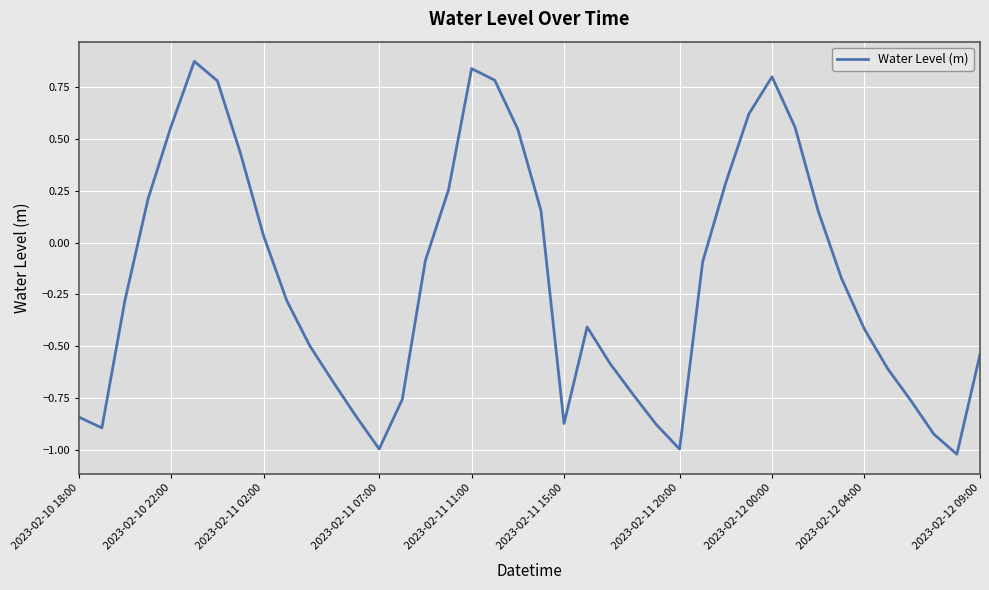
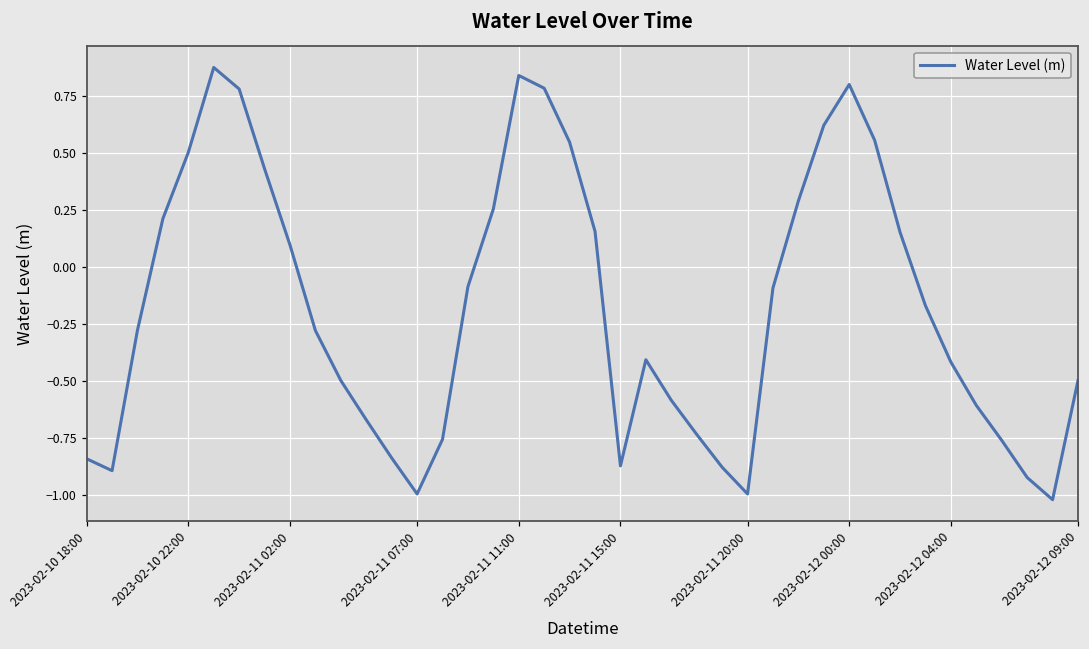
2023-02-10 22:00: 0.56 -> 0.50
2023-02-11 02:00: 0.03 -> 0.10
2023-02-12 09:00: -0.54 -> -0.50
